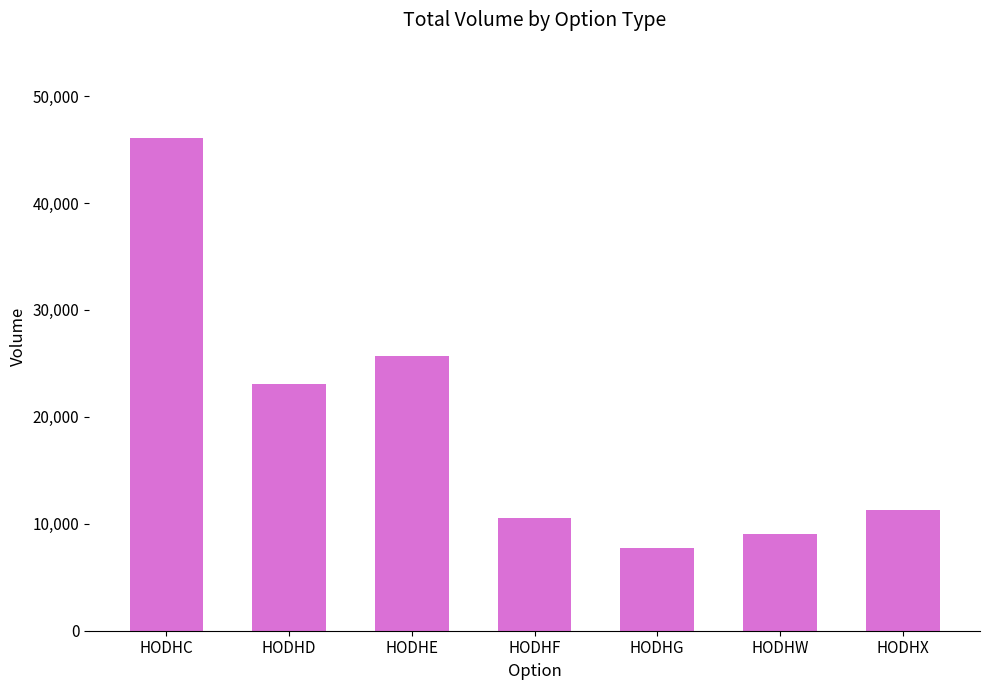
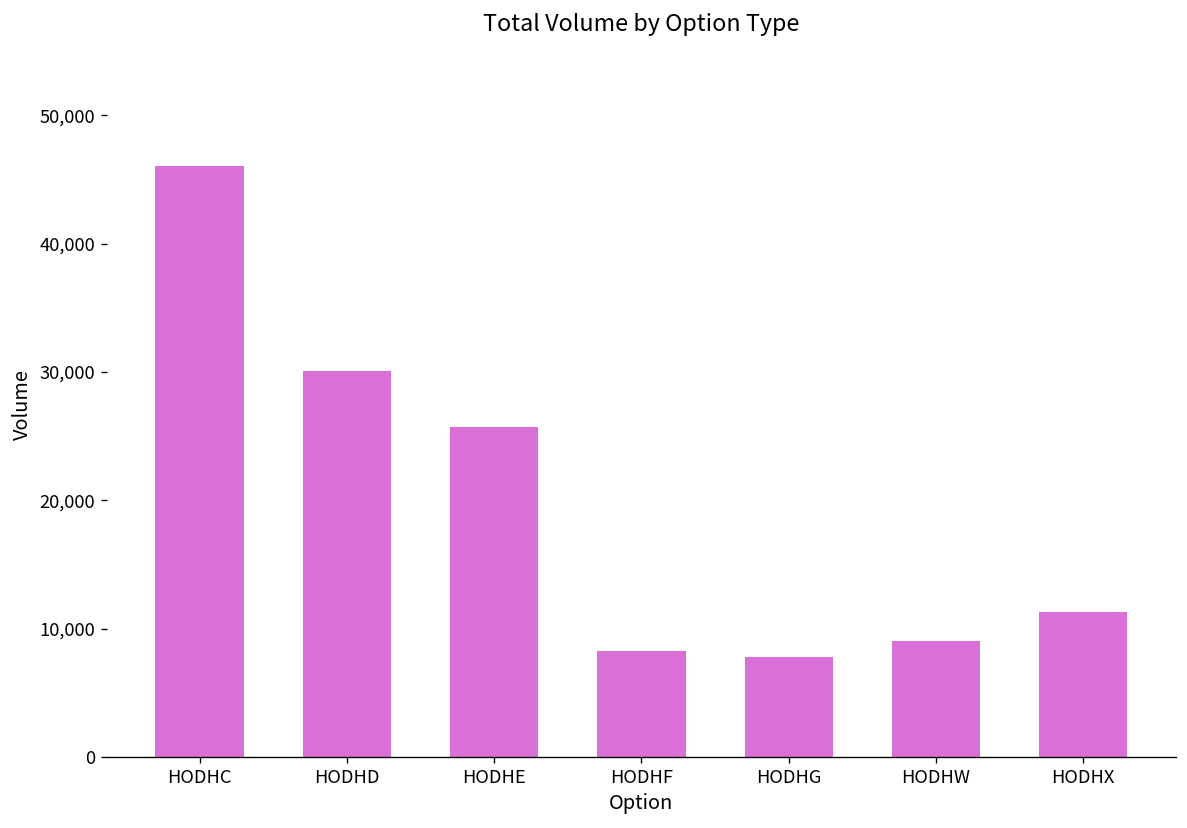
HODHD: 23,100 -> 30,100
HODHF: 10,500 -> 8,200
